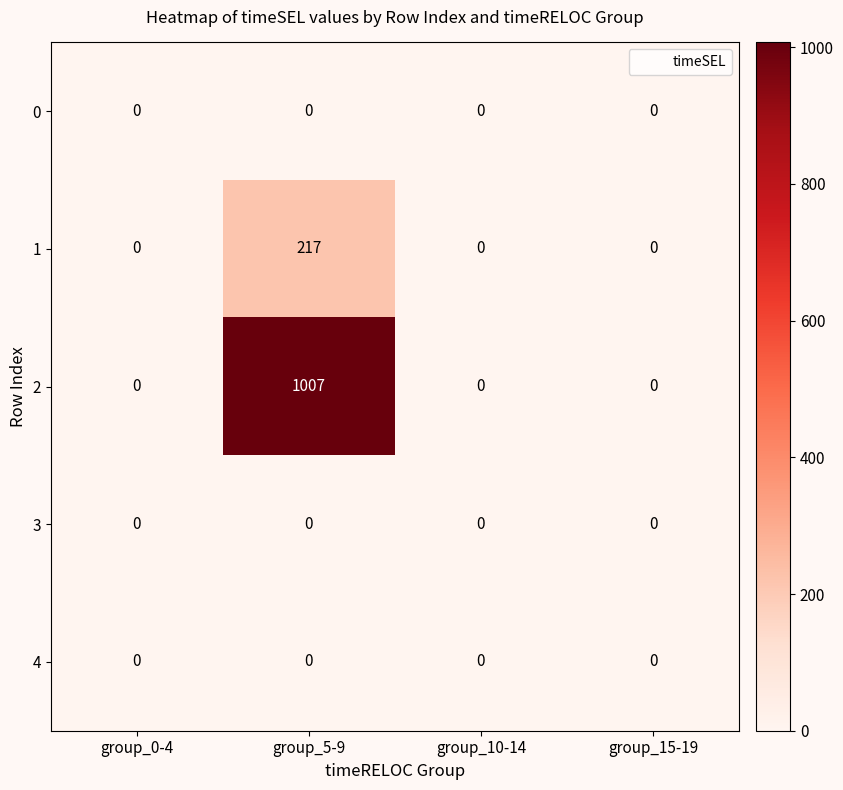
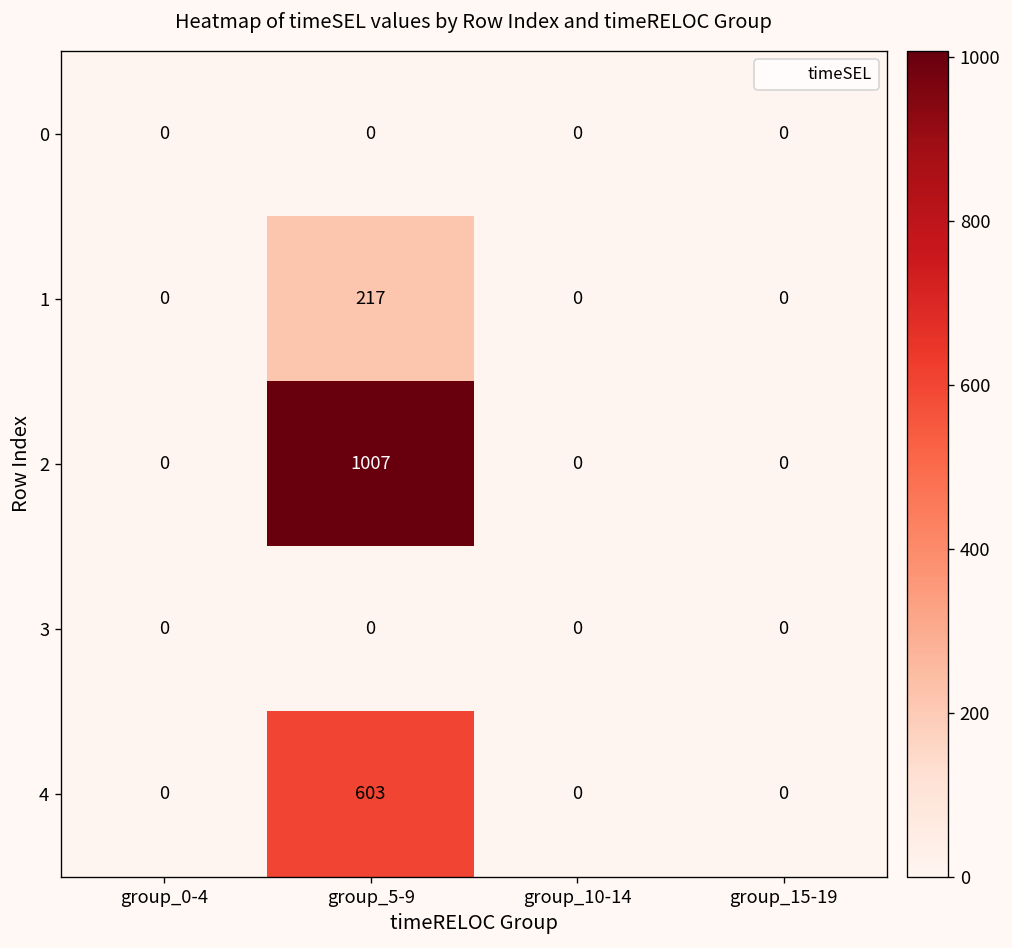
4, group_5-9: 0 -> 603
